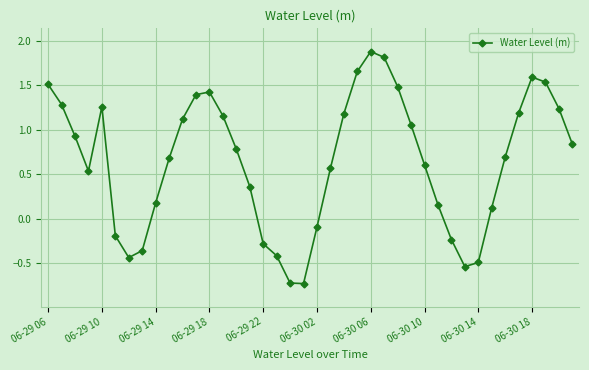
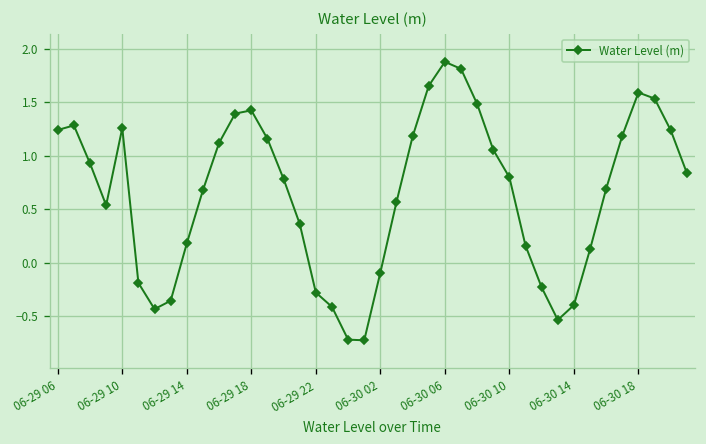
06-29 06: 1.5 -> 1.2
06-30 10: 0.6 -> 0.8
06-30 14: -0.5 -> -0.4
